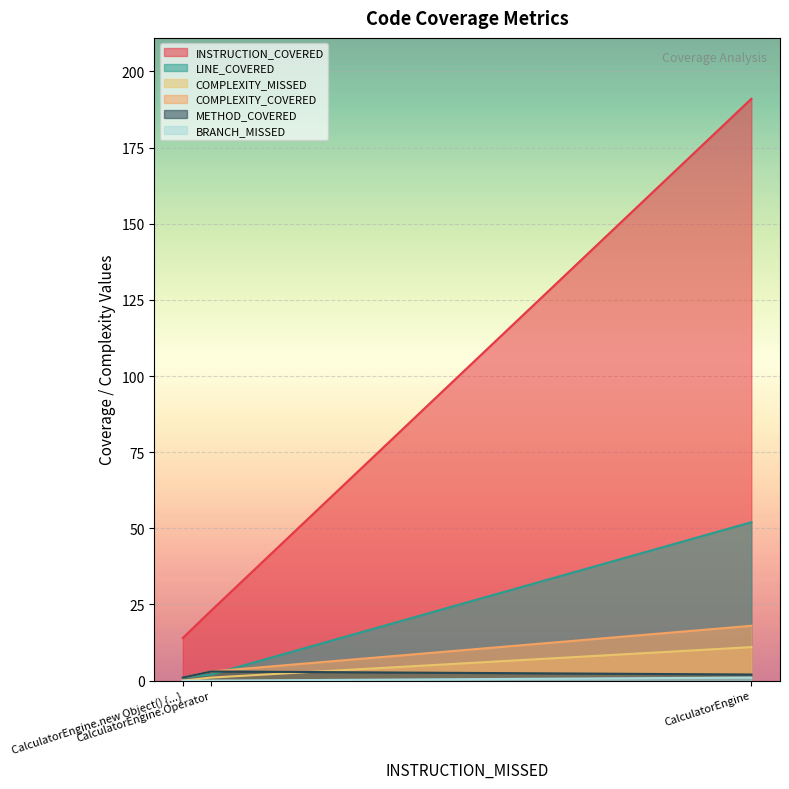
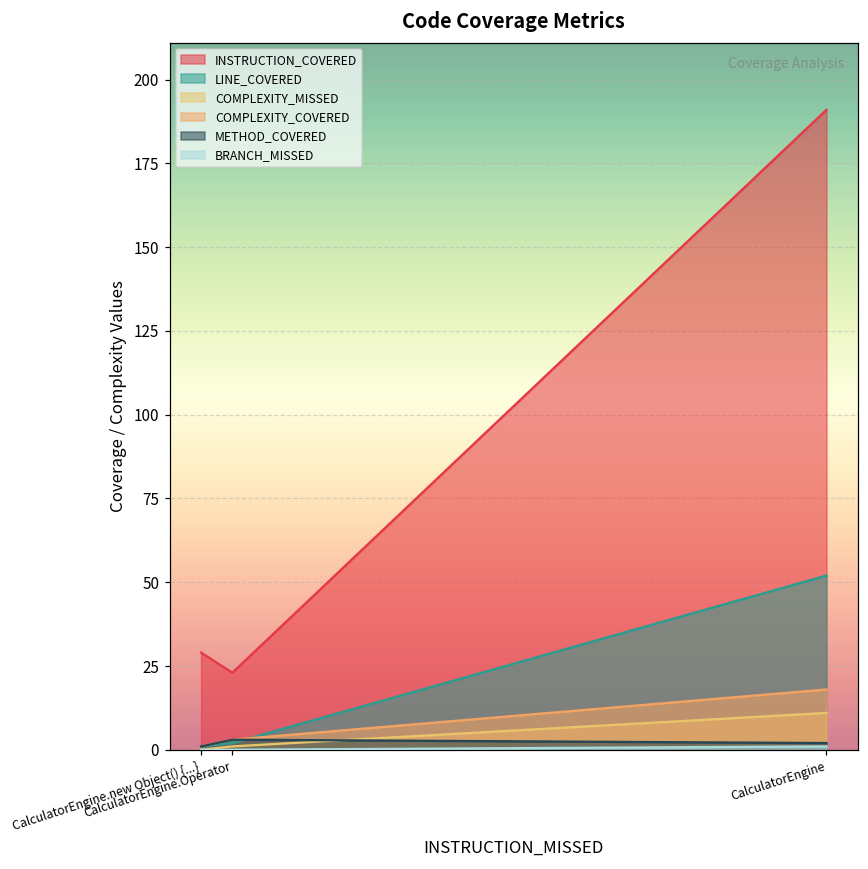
INSTRUCTION_COVERED, CalculatorEngine.new Object() {...}: 14 -> 29
